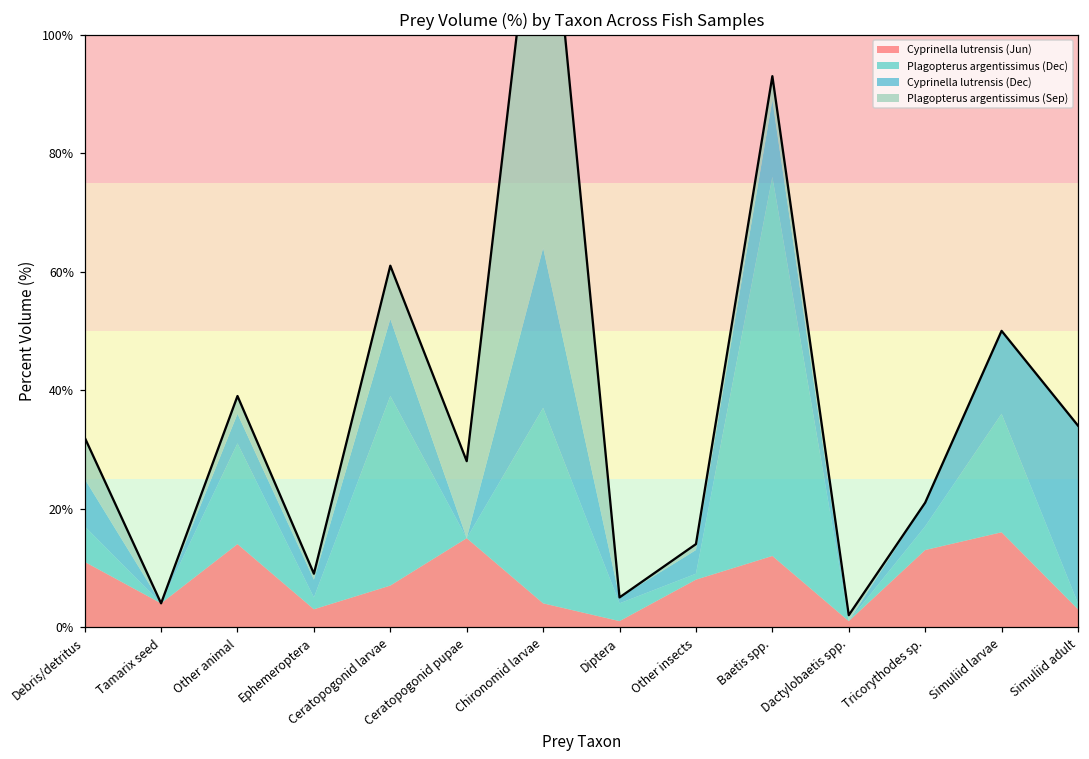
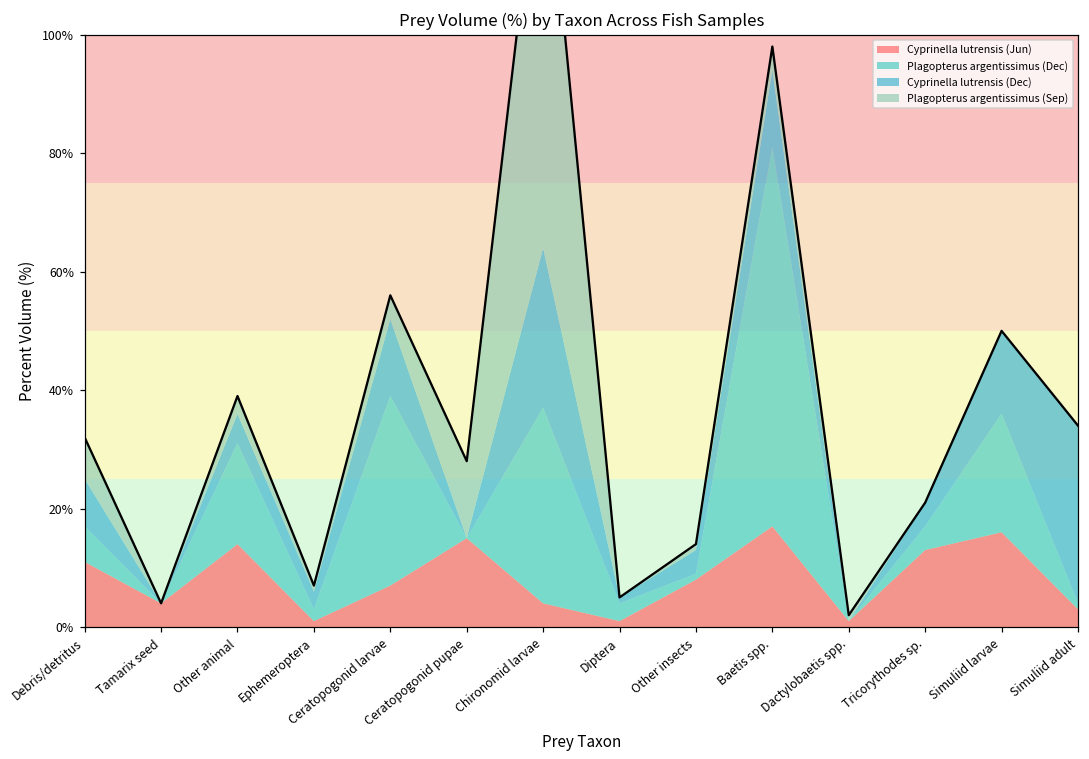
Cyprinella lutrensis (Jun), Ephemeroptera: 3% -> 1%
Plagopterus argentissimus (Sep), Ceratopogonid larvae: 9% -> 4%
Cyprinella lutrensis (Jun), Baetis spp.: 12% -> 17%
